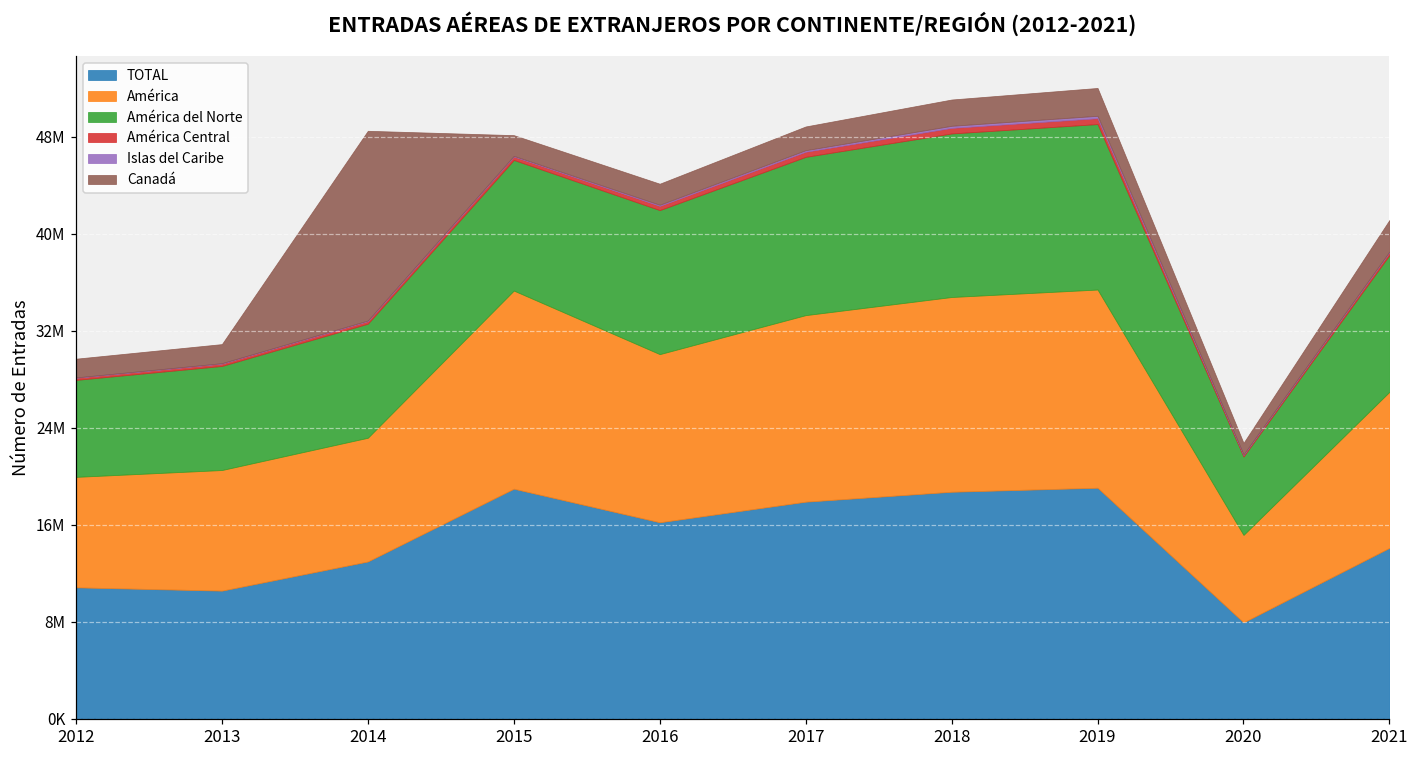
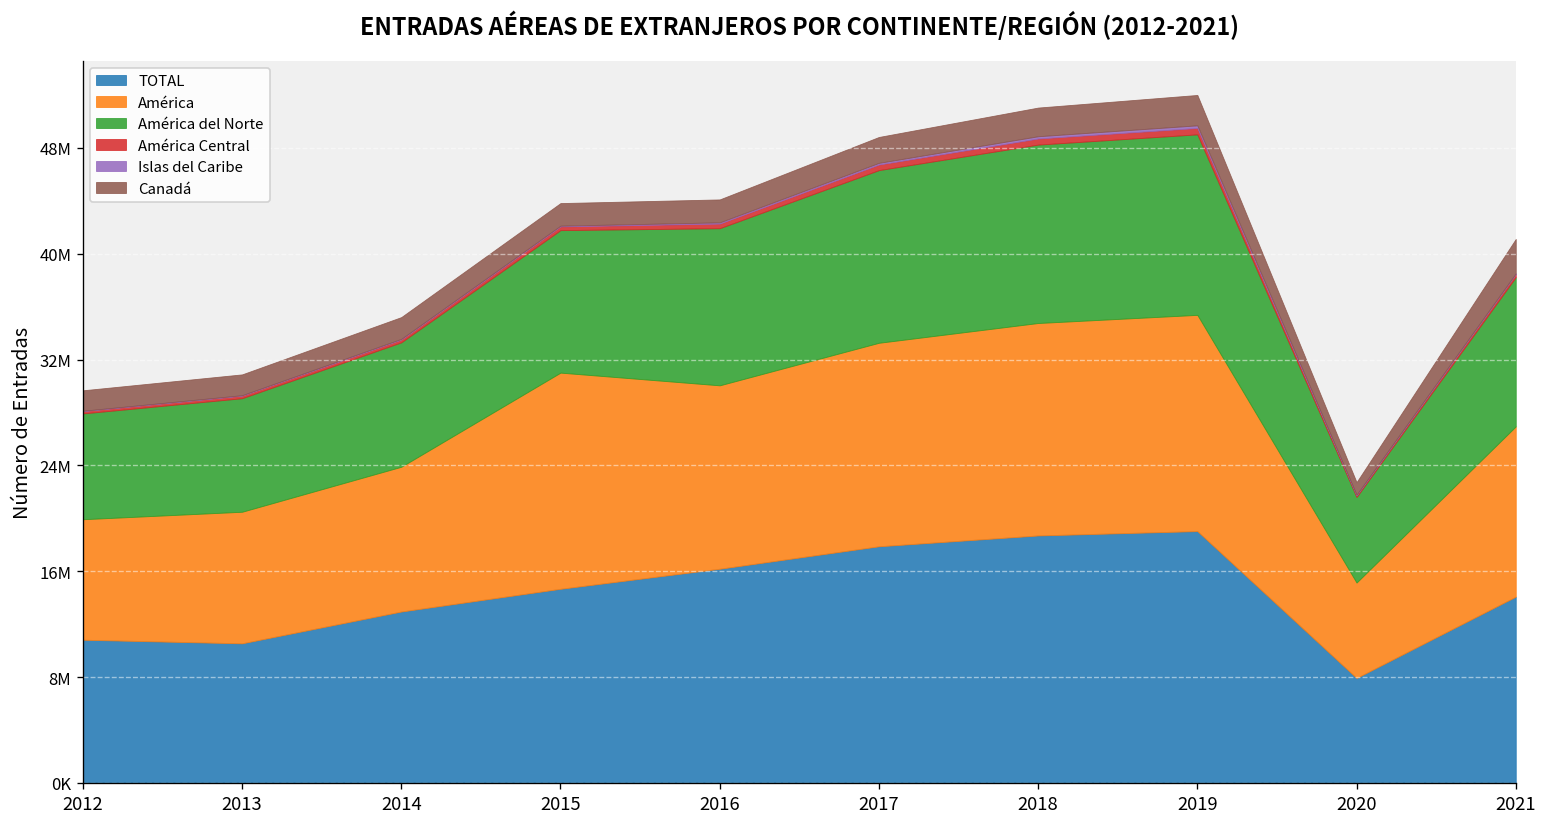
América, 2014: 10200000 -> 10900000
Canadá, 2014: 15600000 -> 1600000
TOTAL, 2015: 19000000 -> 14700000
